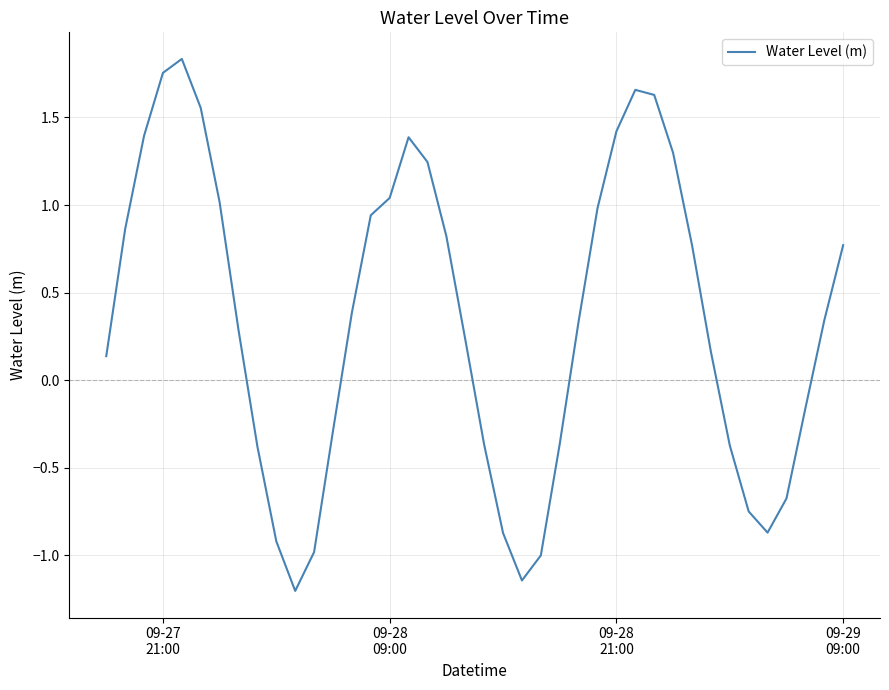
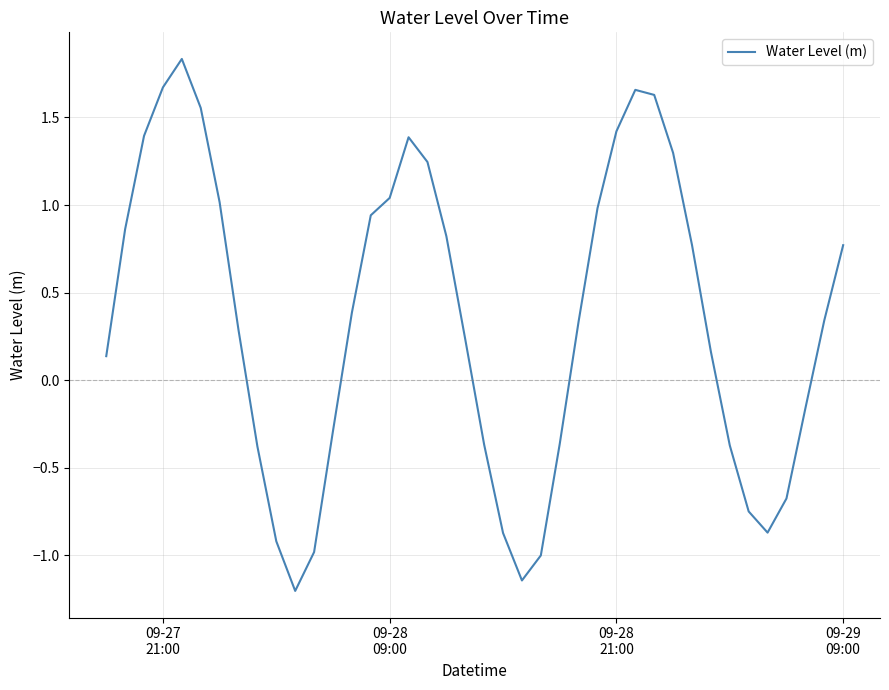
09-27 21:00: 1.75 -> 1.67
